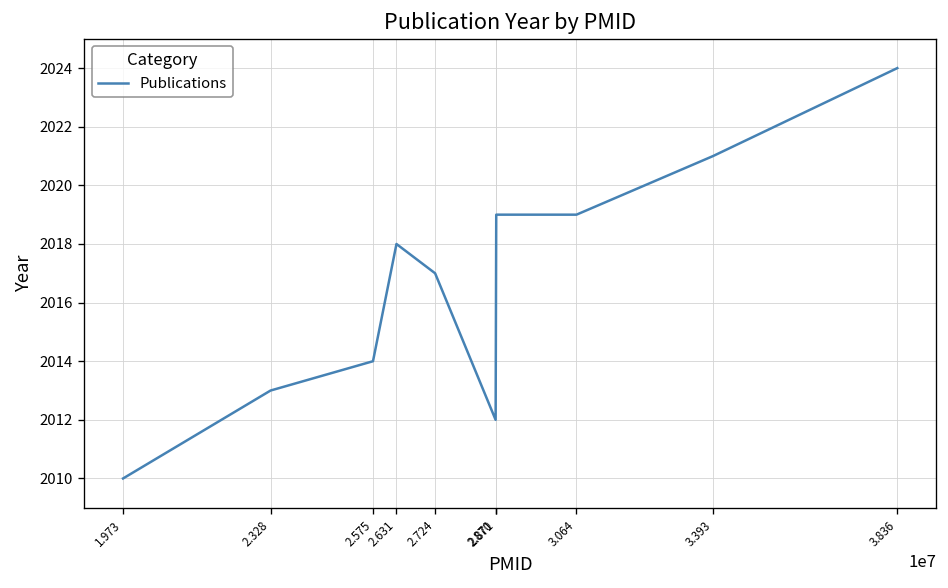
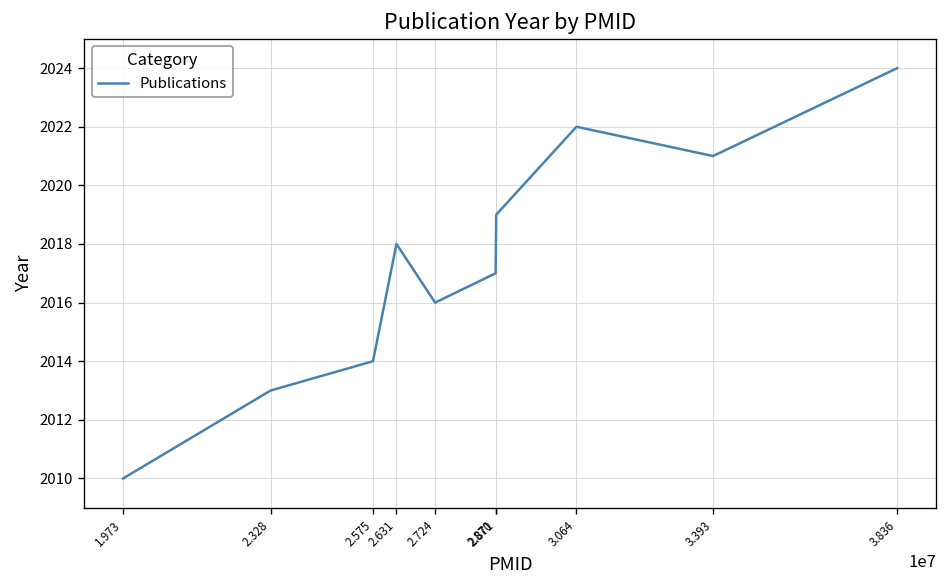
2.724: 2017 -> 2016
2.870: 2012 -> 2017
3.064: 2019 -> 2022
